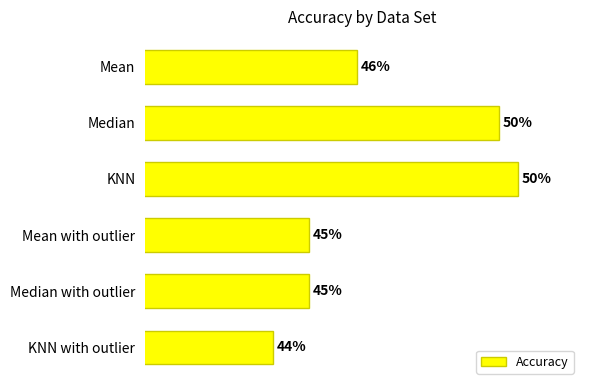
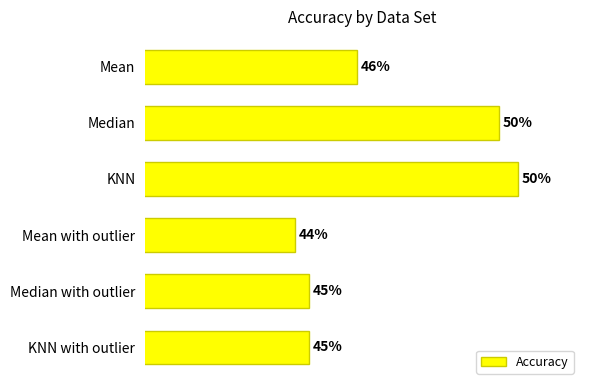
Mean with outlier: 45% -> 44%
KNN with outlier: 44% -> 45%
